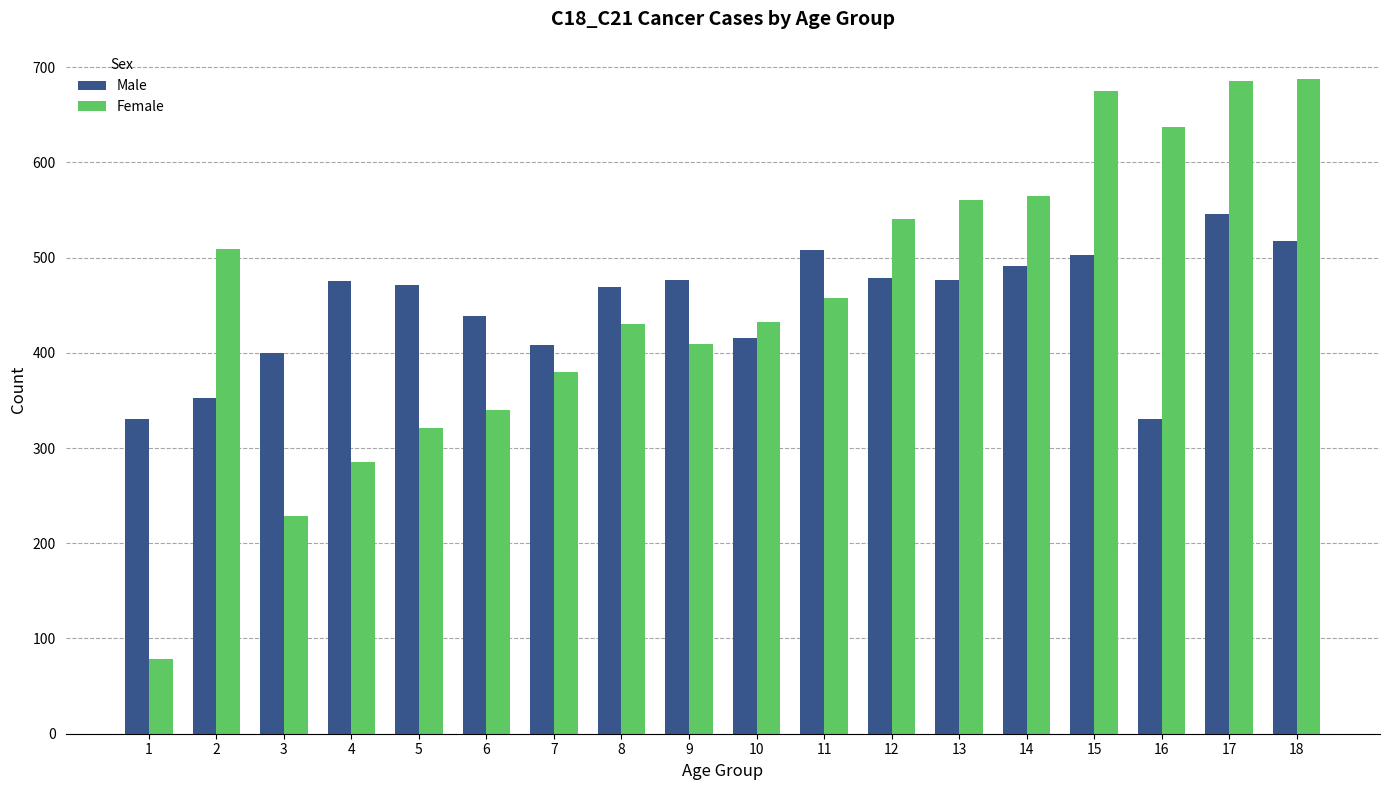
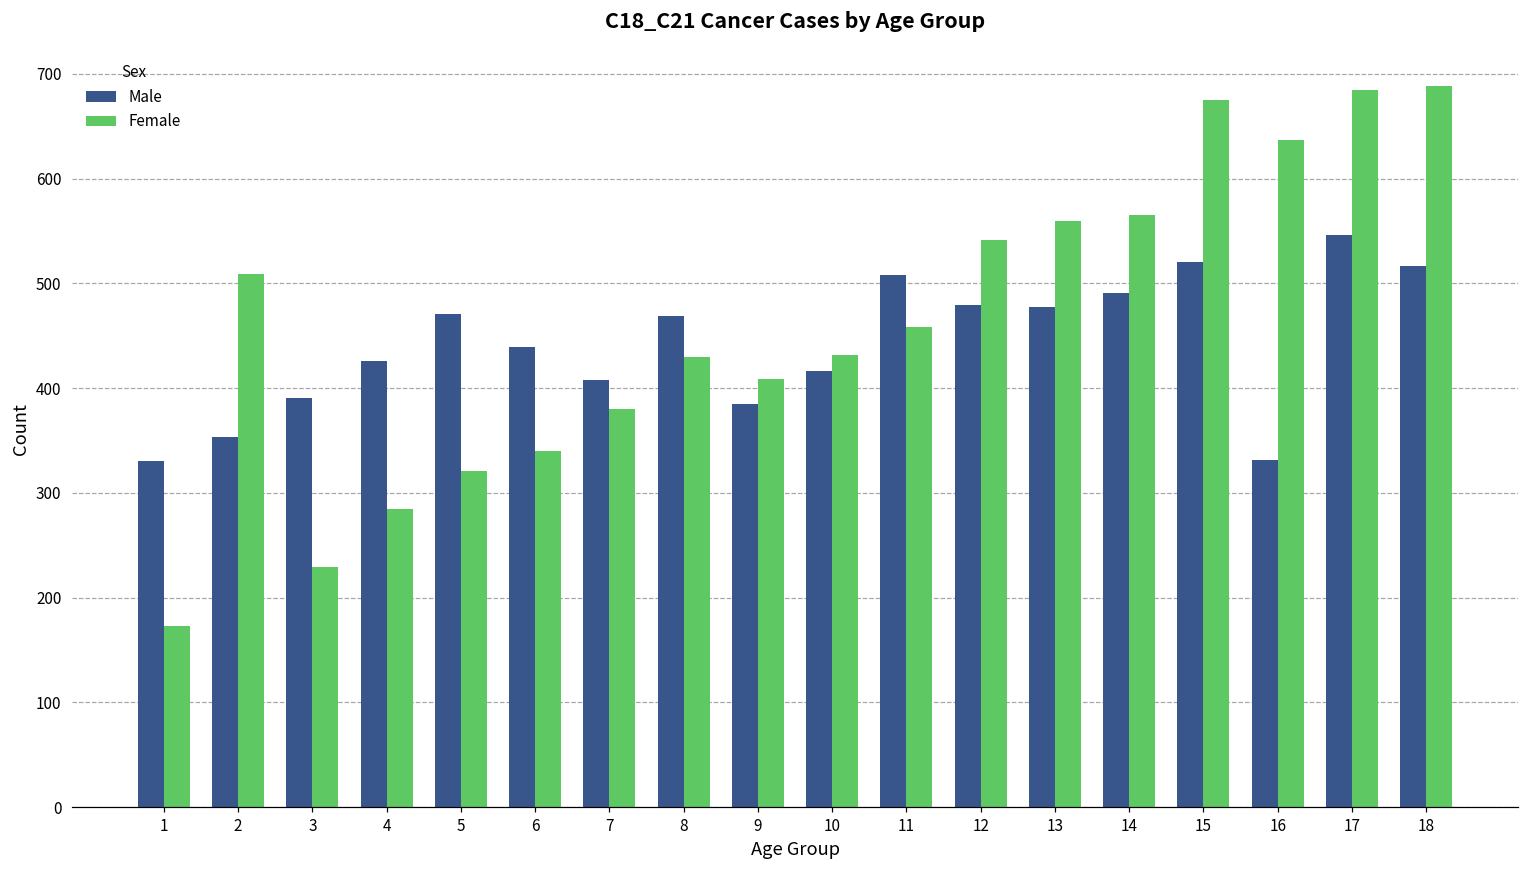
Female, 1: 80 -> 170
Male, 3: 400 -> 390
Male, 4: 480 -> 430
Male, 9: 480 -> 390
Male, 15: 500 -> 520
